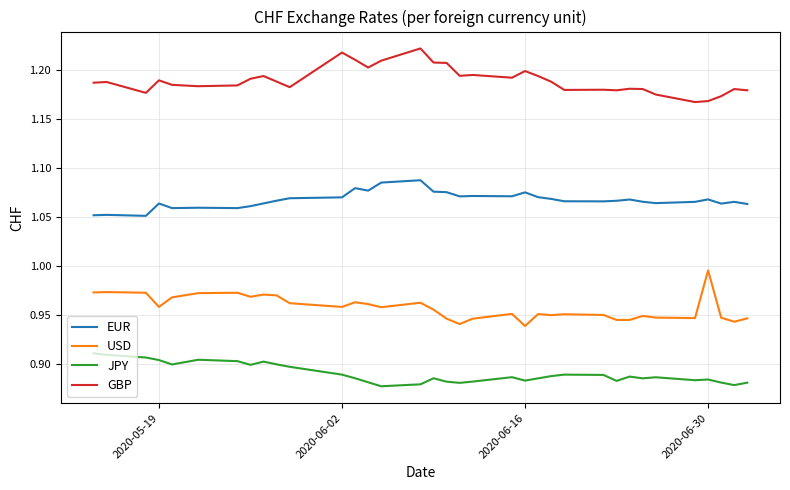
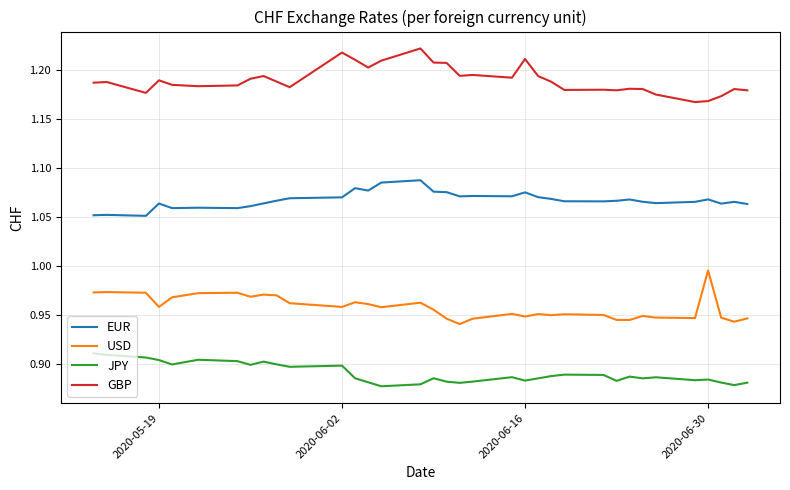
JPY, 2020-06-02: 0.89 -> 0.90
USD, 2020-06-16: 0.94 -> 0.95
GBP, 2020-06-16: 1.20 -> 1.21
